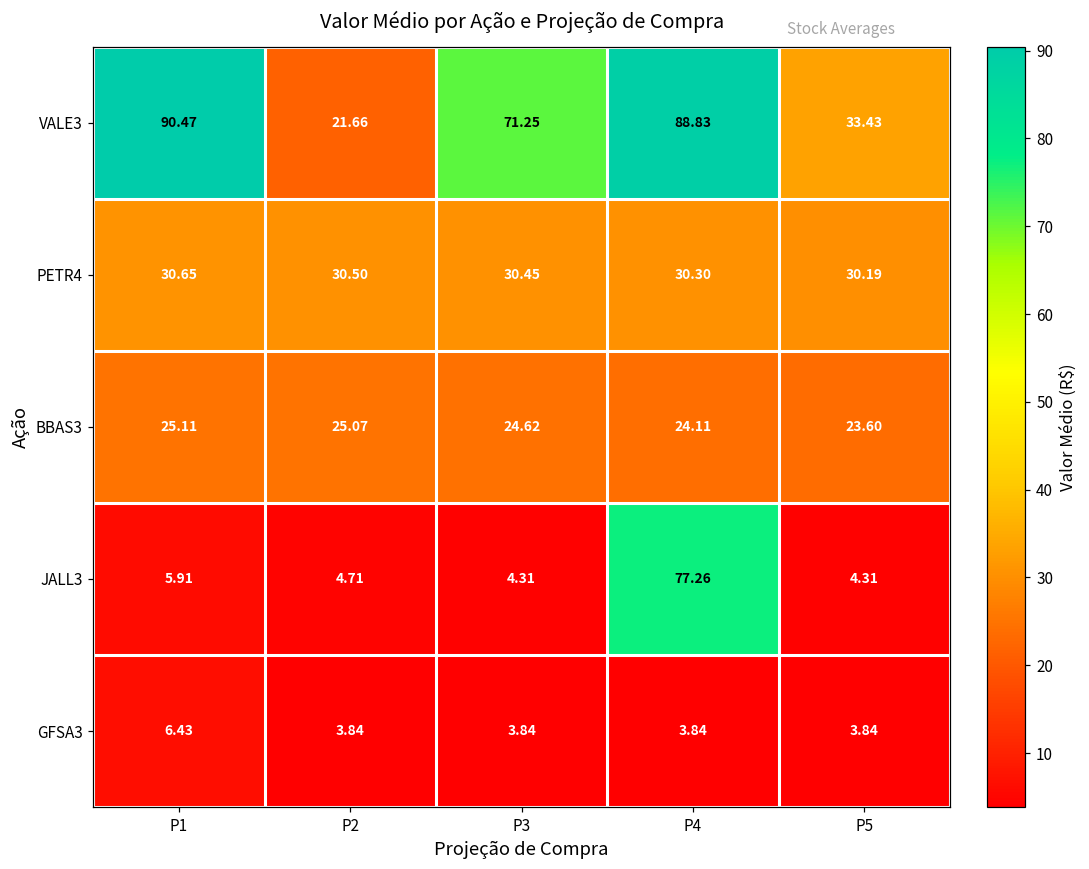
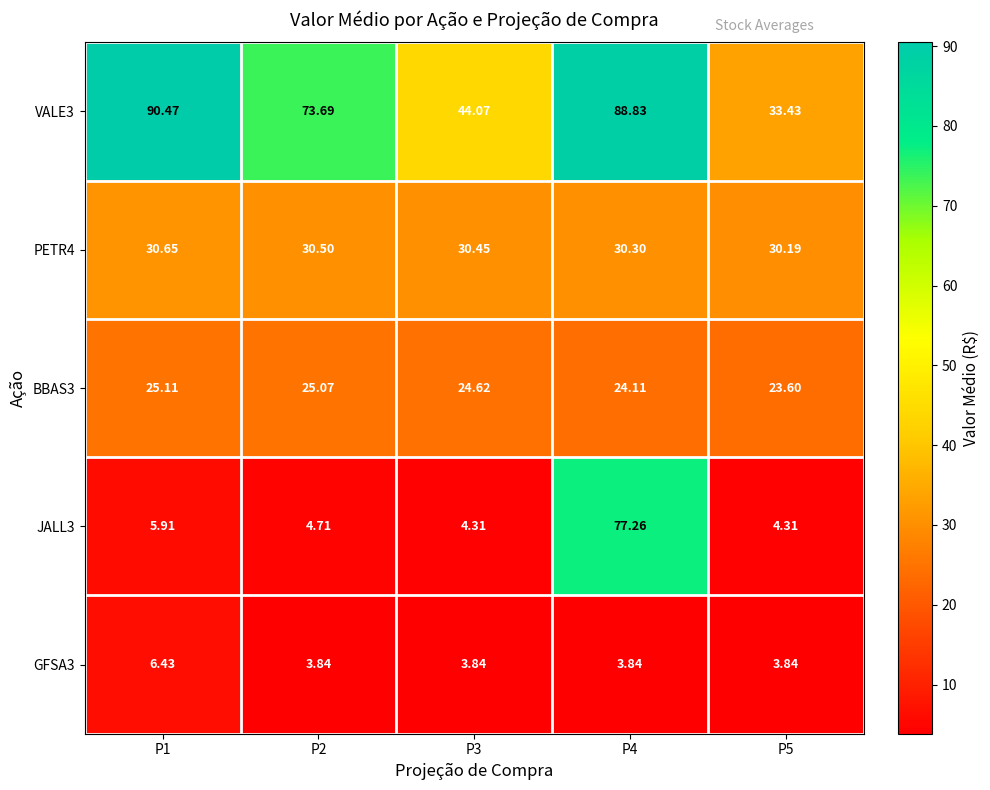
VALE3, P2: 21.66 -> 73.69
VALE3, P3: 71.25 -> 44.07
